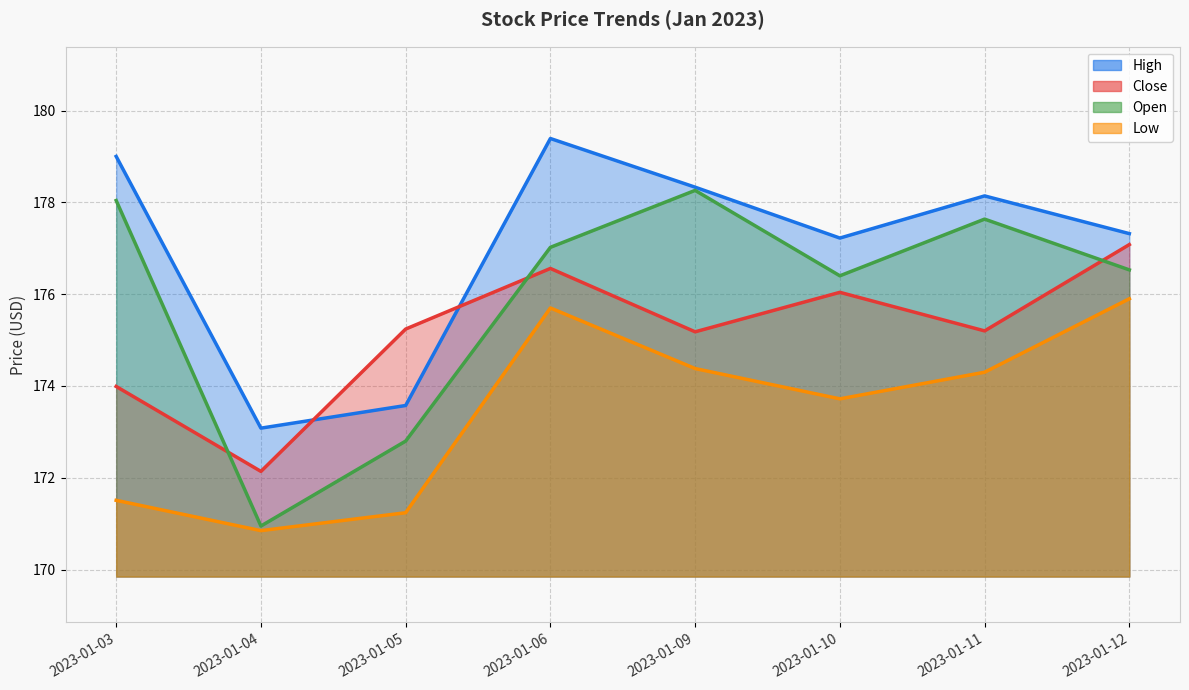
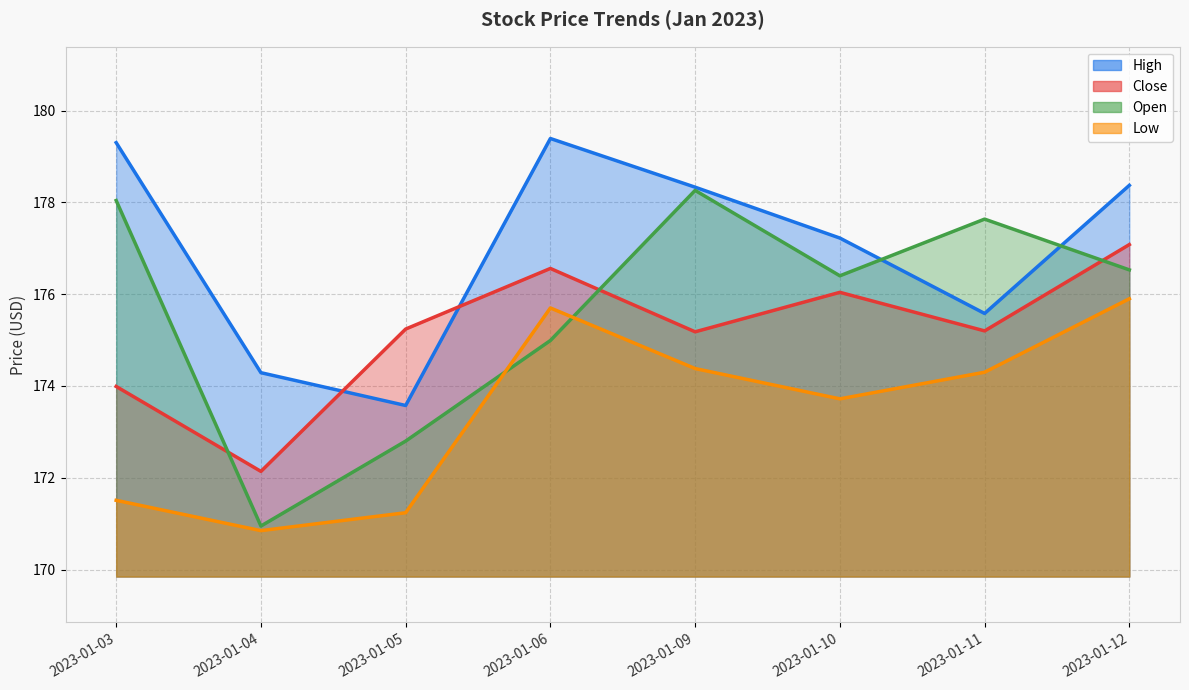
High, 2023-01-03: 179.0 -> 179.3
High, 2023-01-04: 173.1 -> 174.3
Open, 2023-01-06: 177.0 -> 175.0
High, 2023-01-11: 178.1 -> 175.6
High, 2023-01-12: 177.3 -> 178.4
